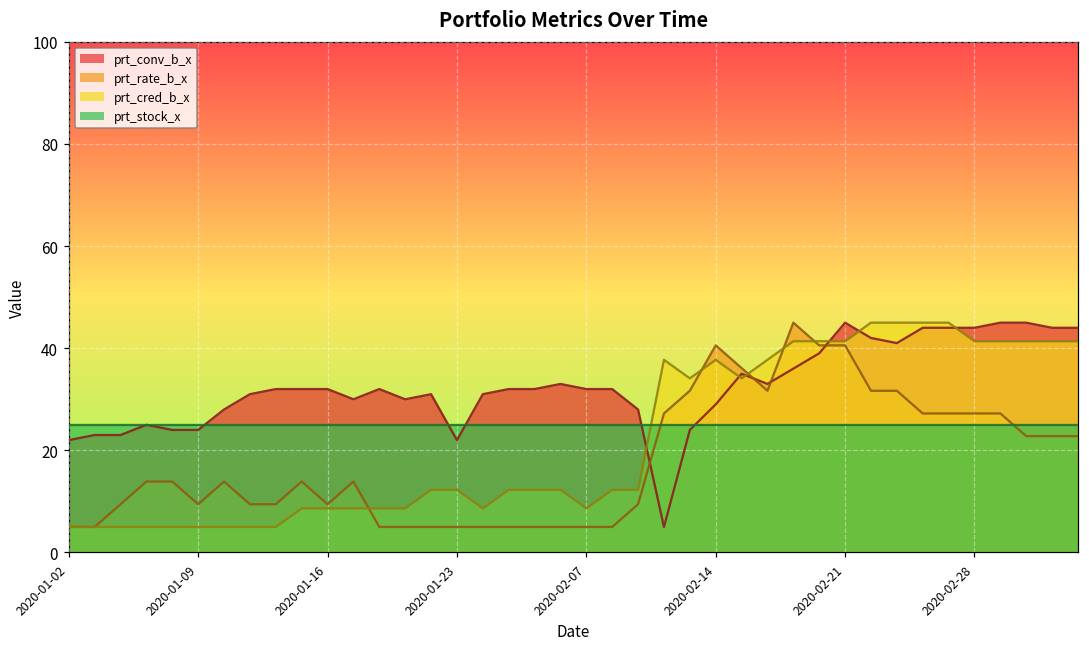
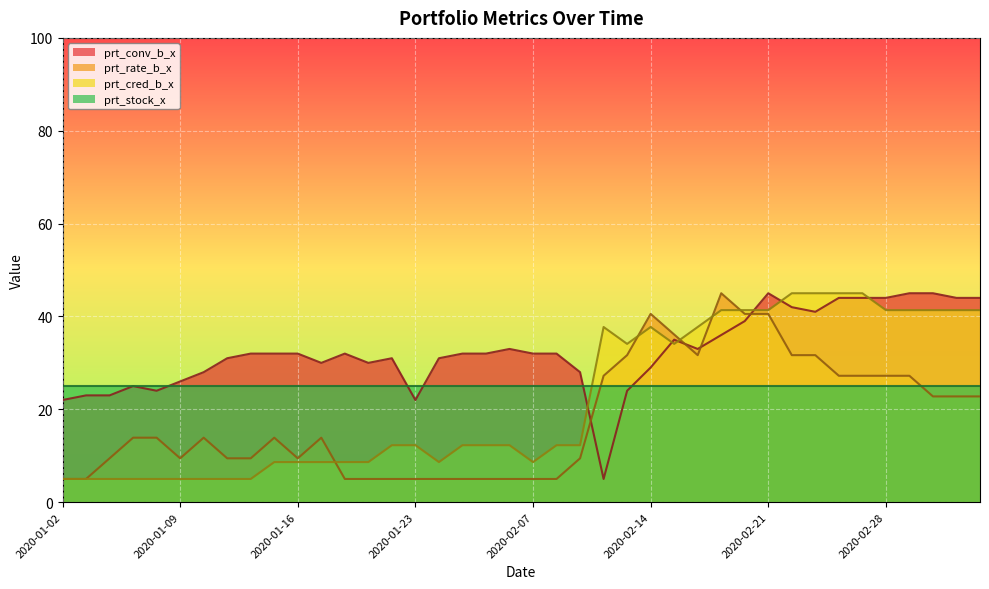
prt_conv_b_x, 2020-01-09: 24 -> 26
